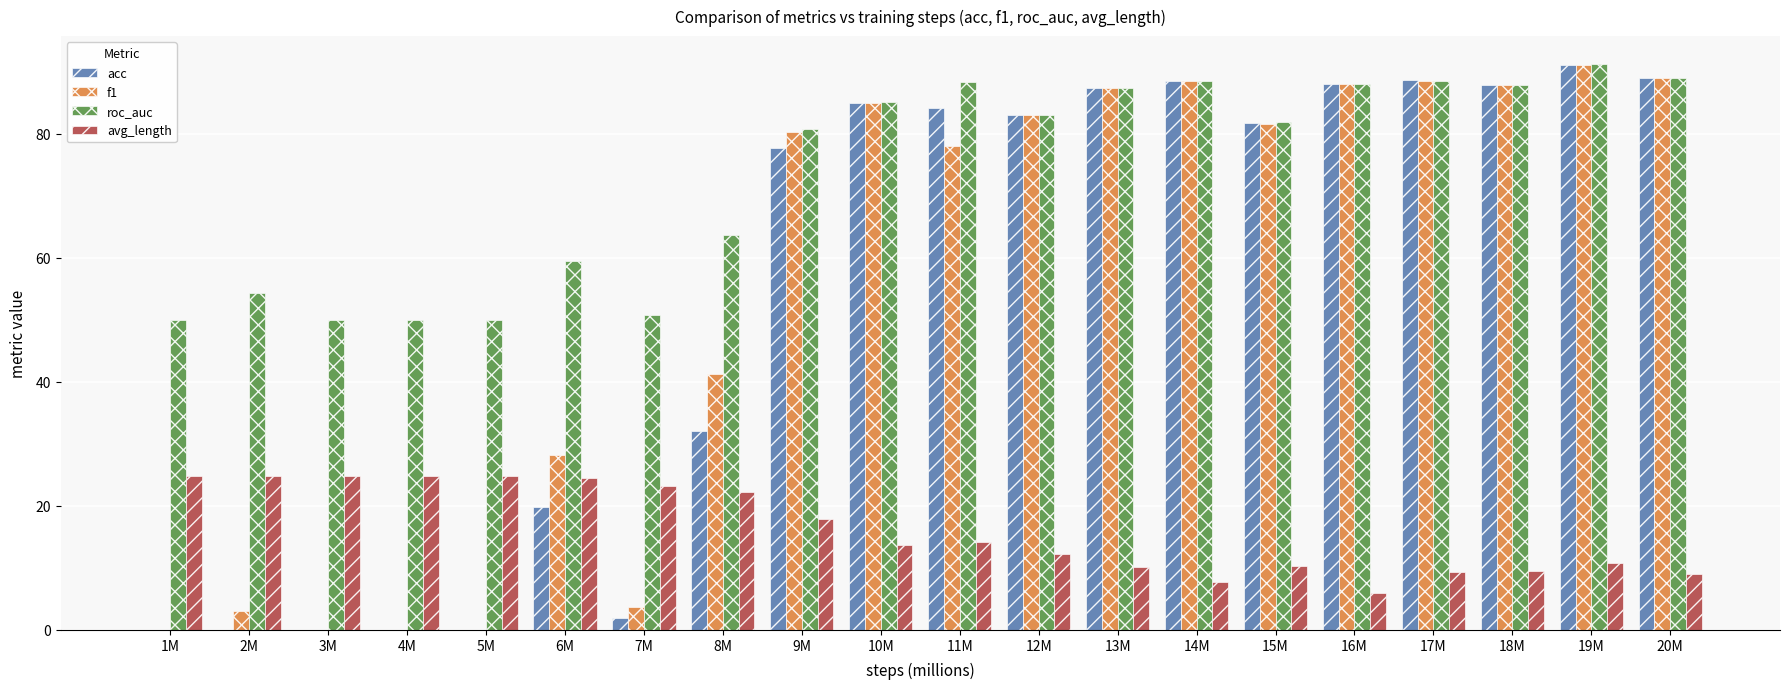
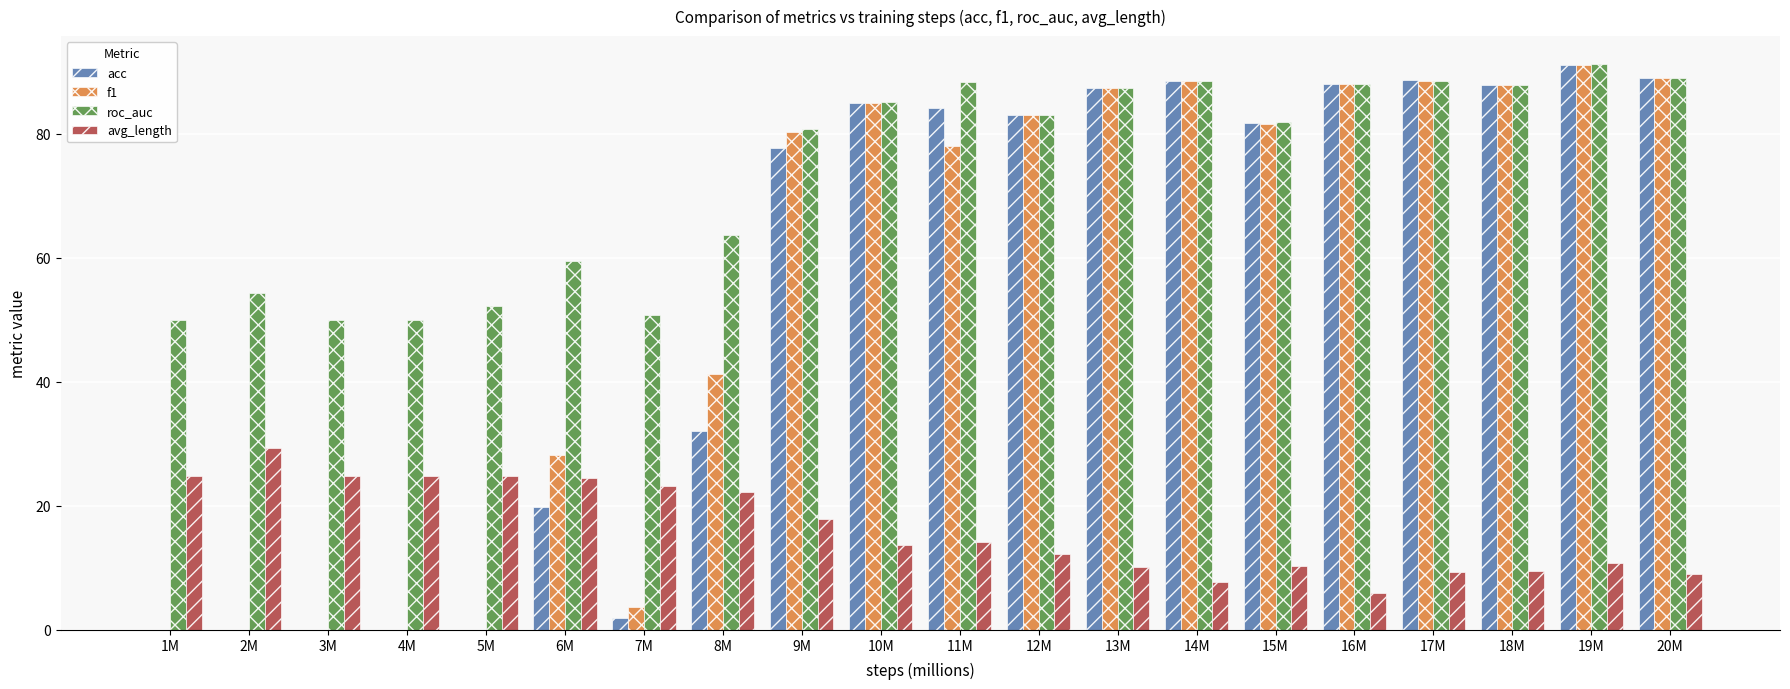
f1, 2M: 3 -> 0
avg_length, 2M: 25 -> 29
roc_auc, 5M: 50 -> 52
